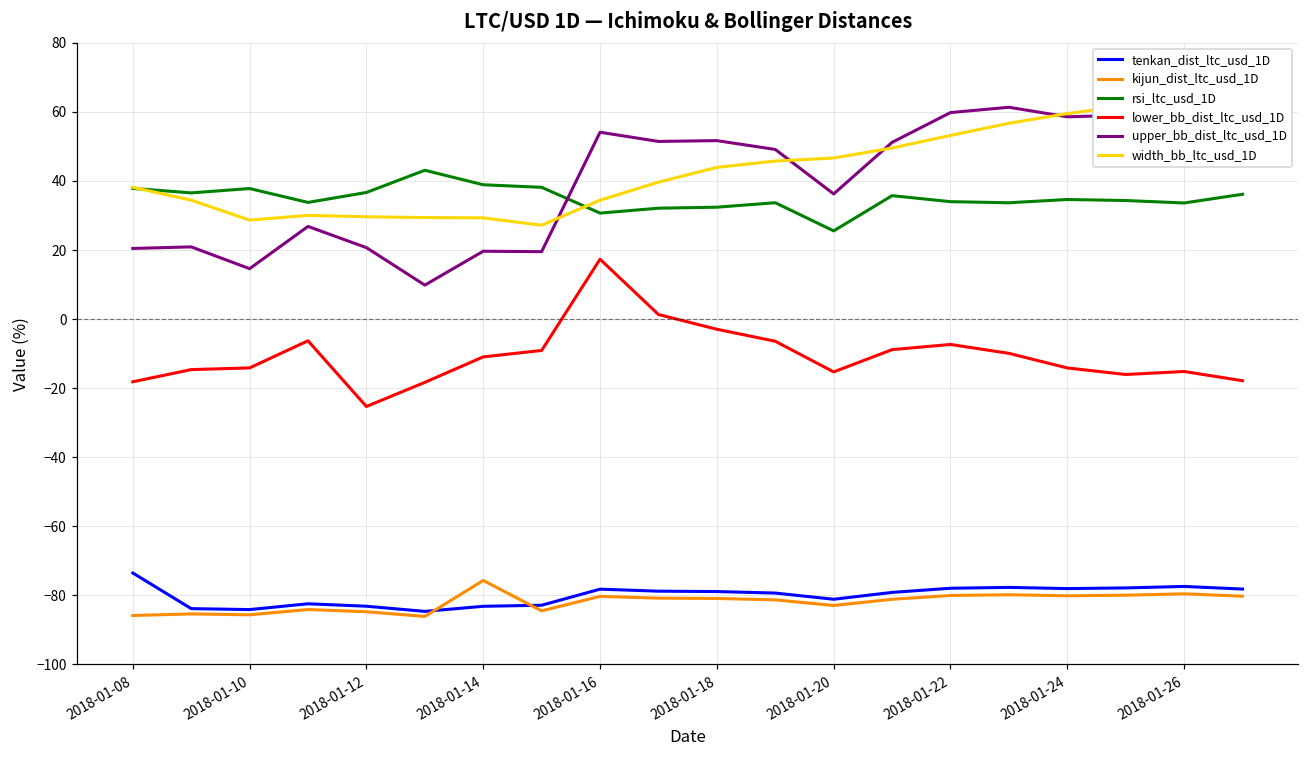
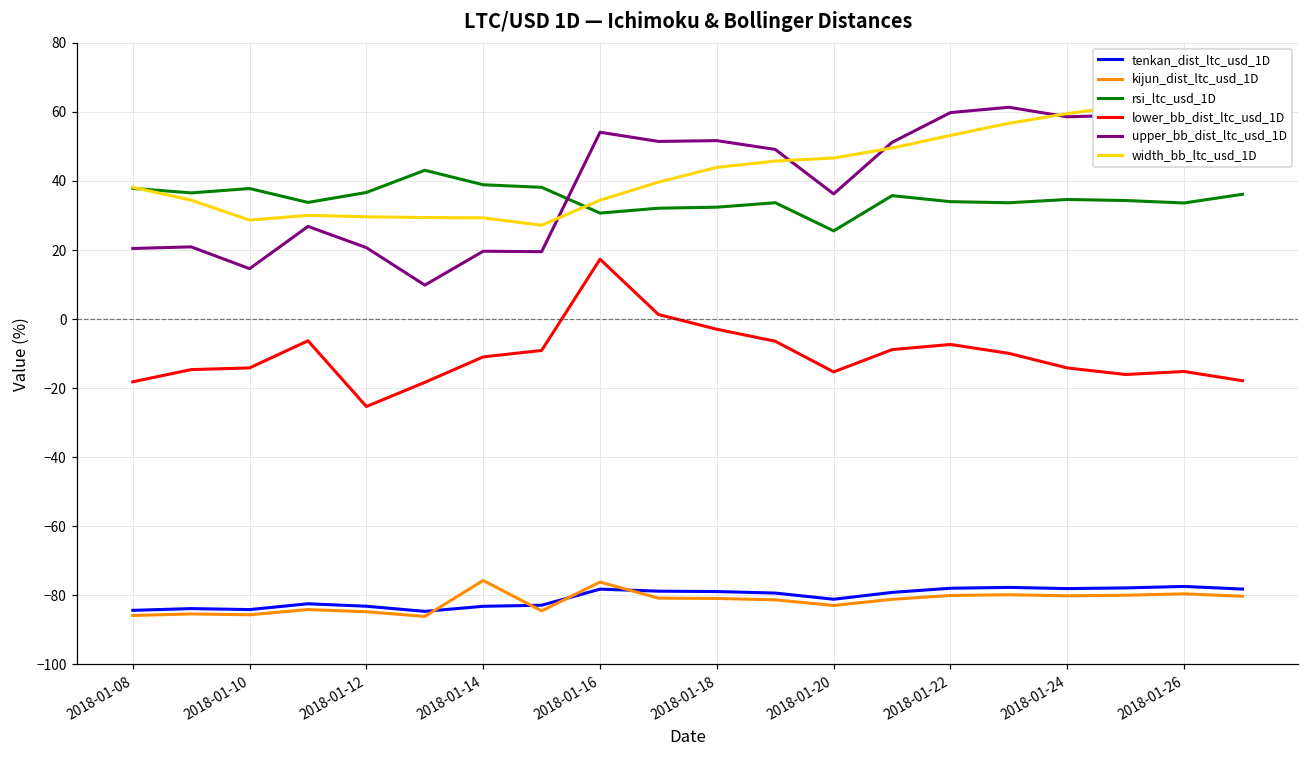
tenkan_dist_ltc_usd_1D, 2018-01-08: -74 -> -84
kijun_dist_ltc_usd_1D, 2018-01-16: -80 -> -76
